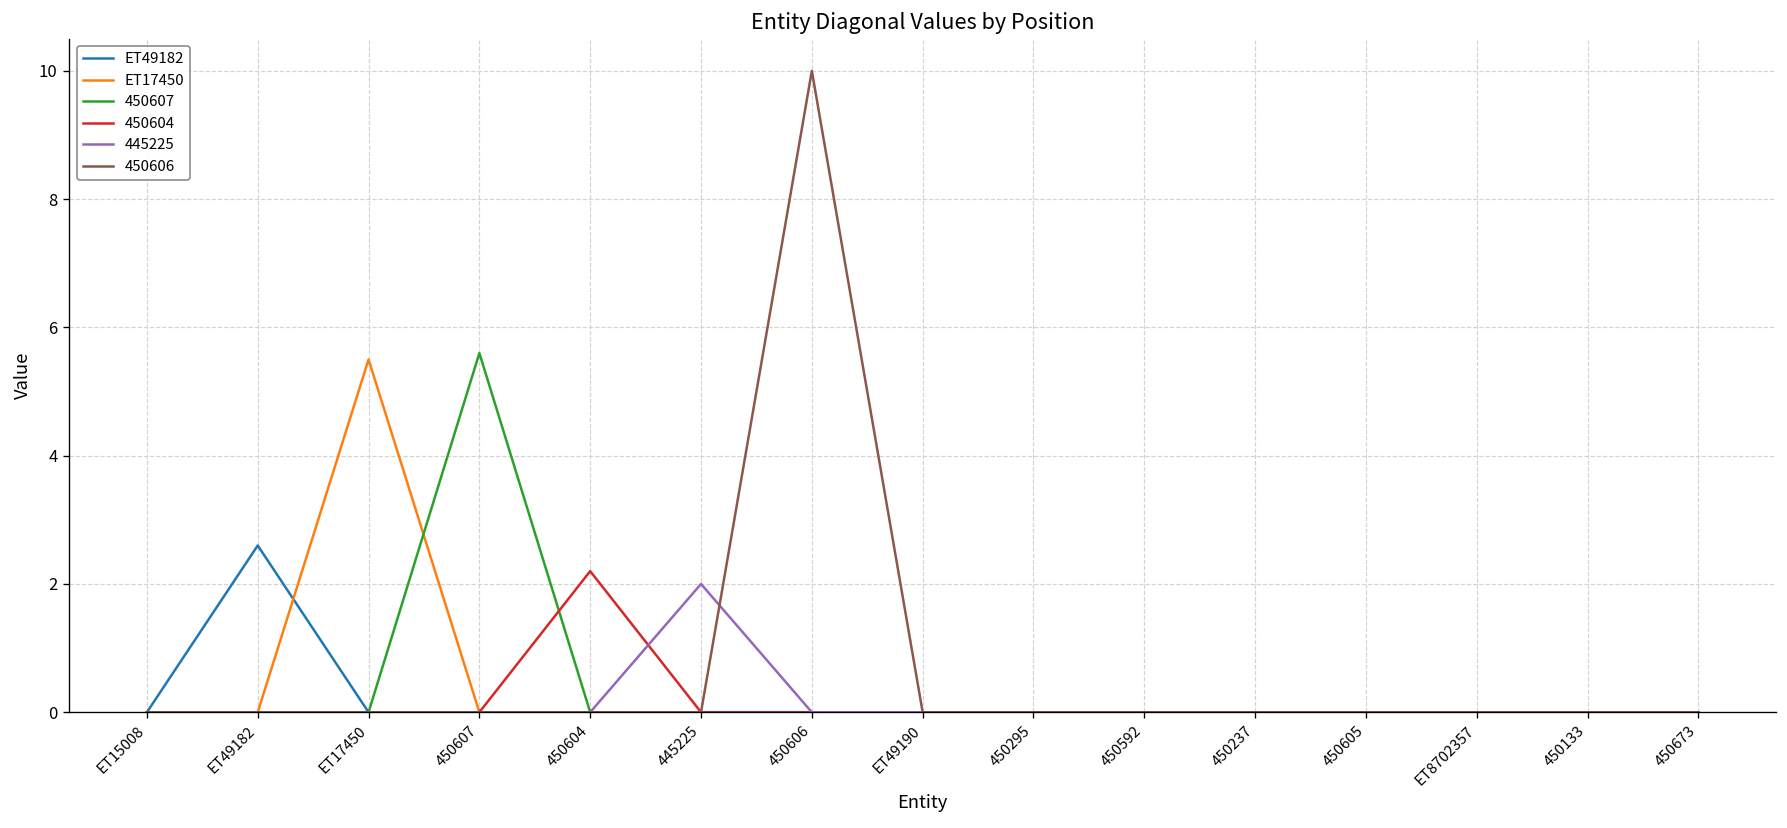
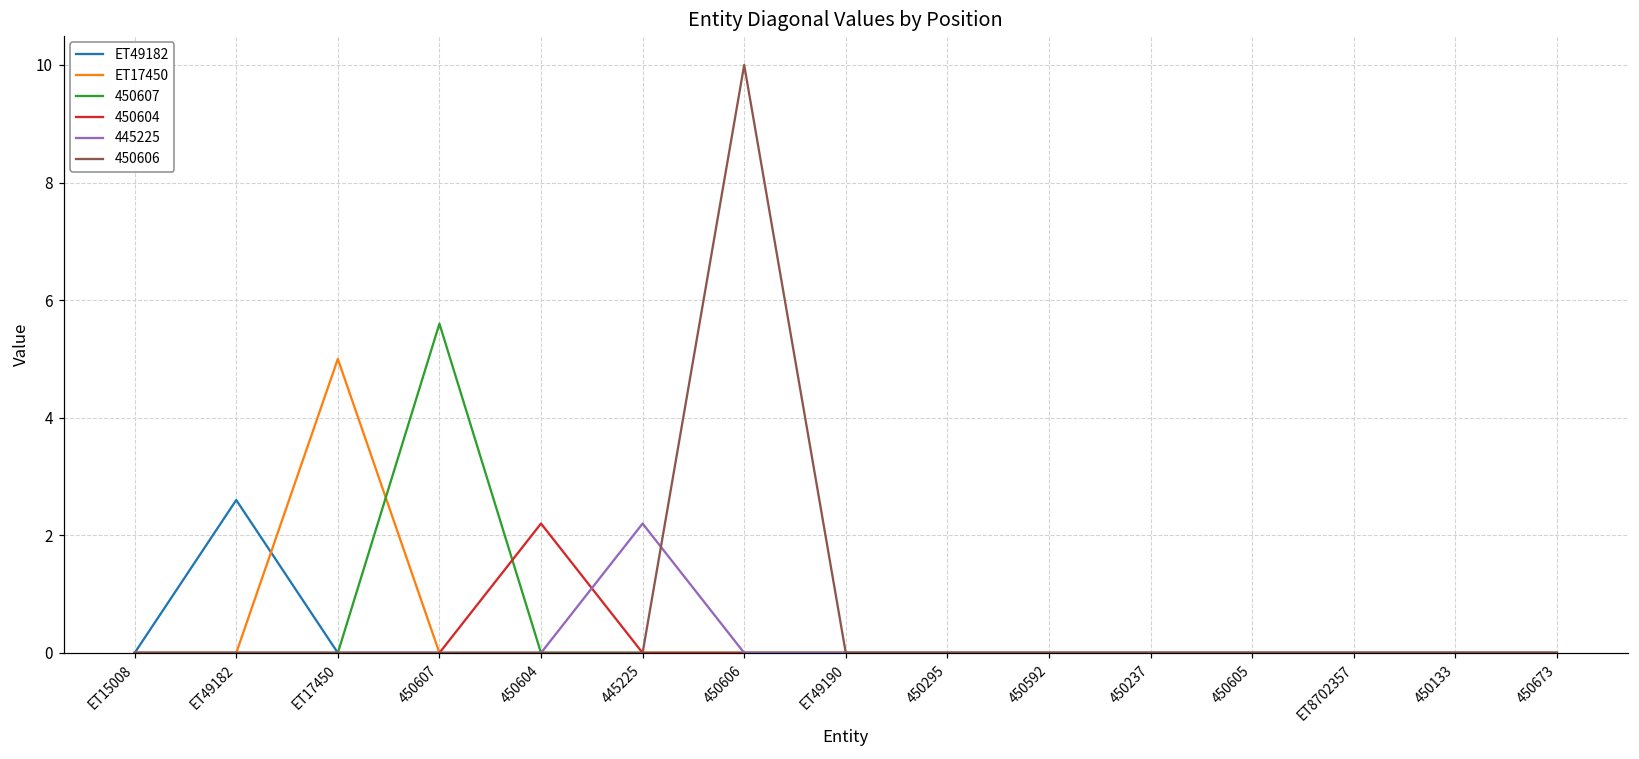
ET17450, ET17450: 5.5 -> 5.0
445225, 445225: 2.0 -> 2.2
